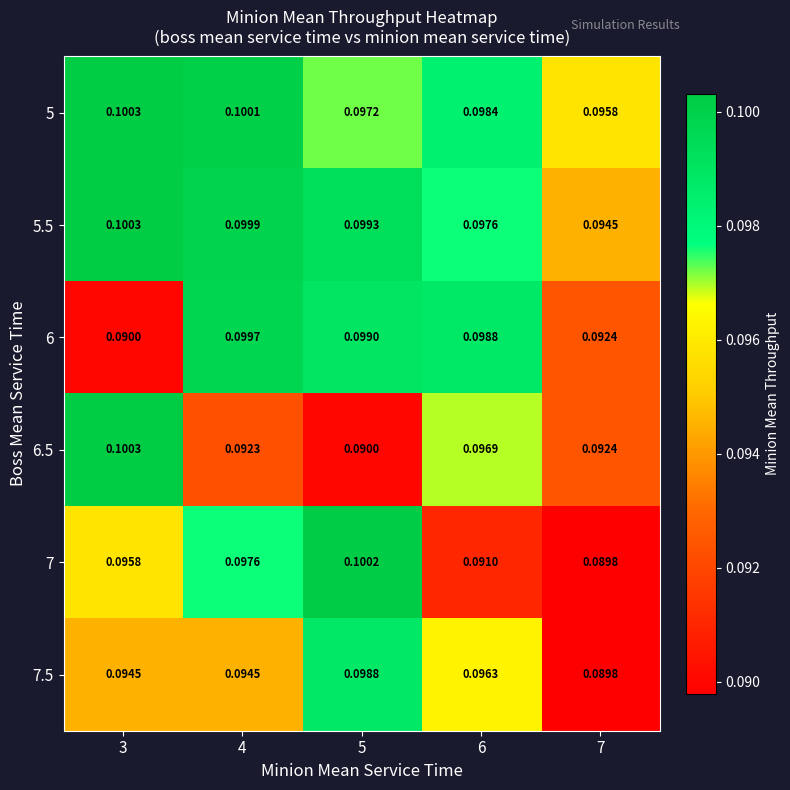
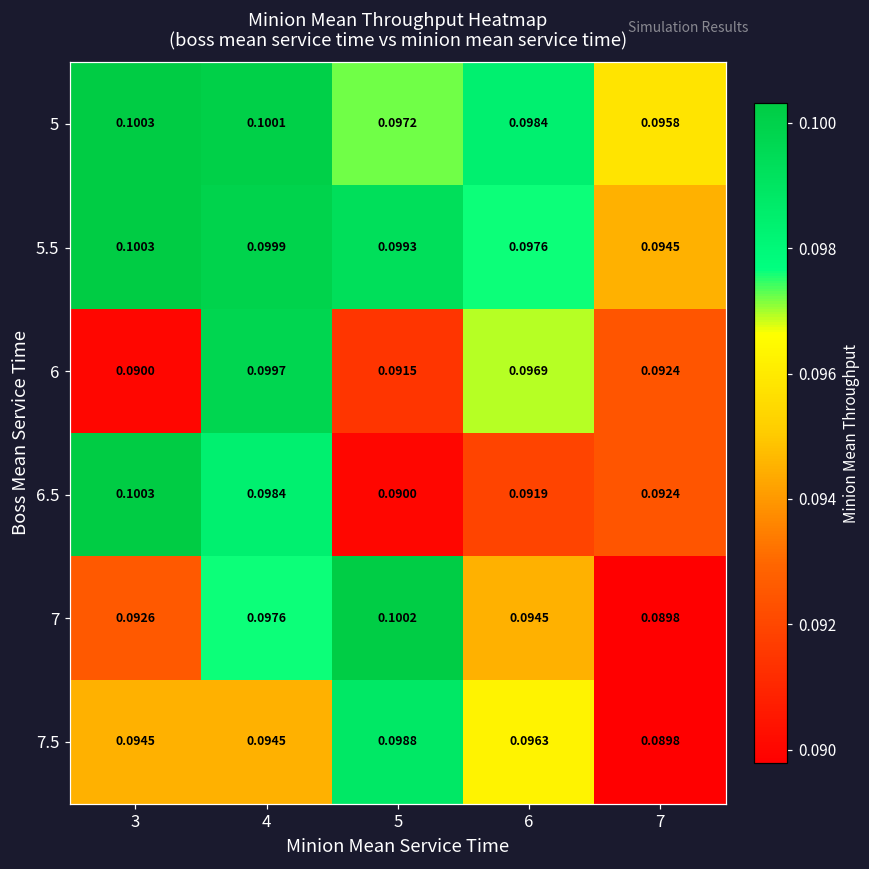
6, 5: 0.0990 -> 0.0915
6, 6: 0.0988 -> 0.0969
6.5, 4: 0.0923 -> 0.0984
6.5, 6: 0.0969 -> 0.0919
7, 3: 0.0958 -> 0.0926
7, 6: 0.0910 -> 0.0945
